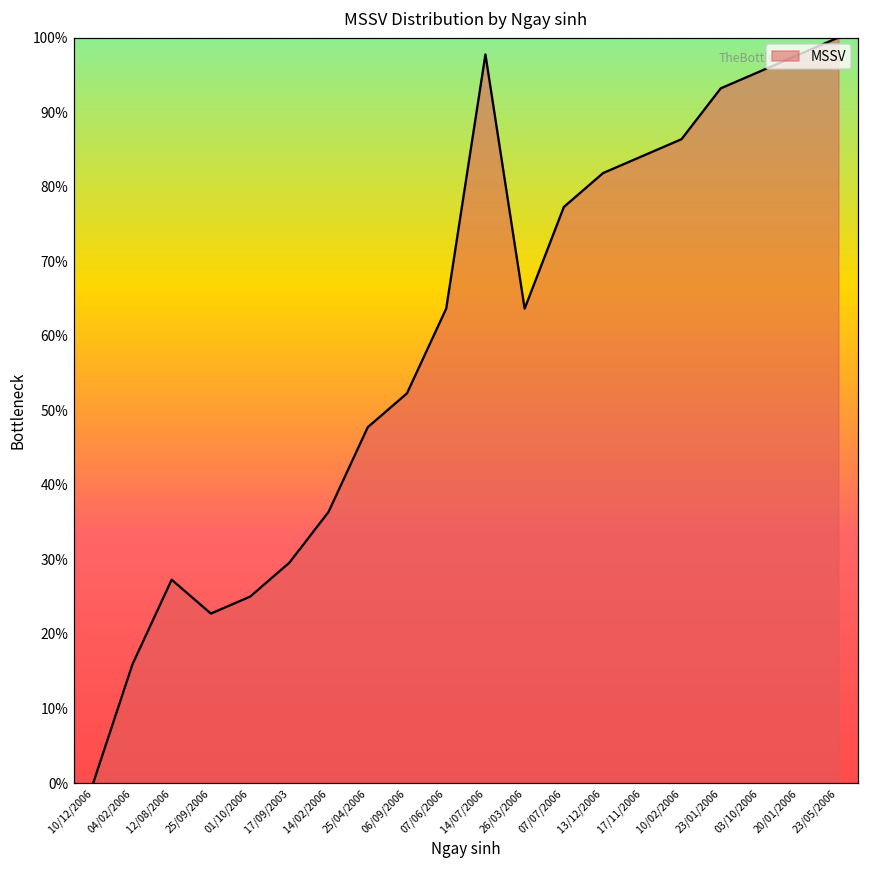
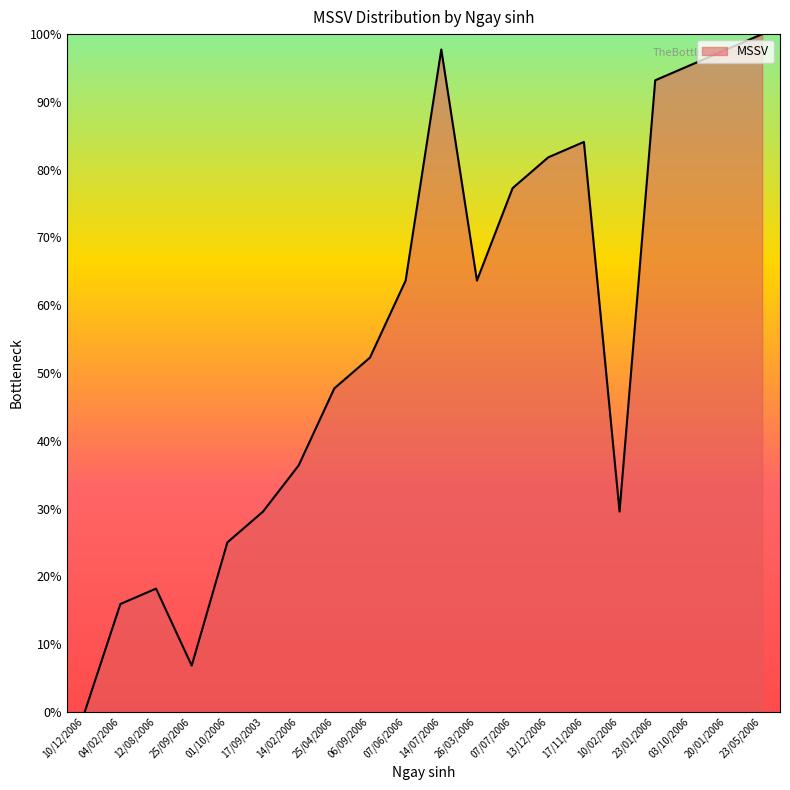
12/08/2006: 27% -> 18%
25/09/2006: 23% -> 7%
10/02/2006: 86% -> 30%
